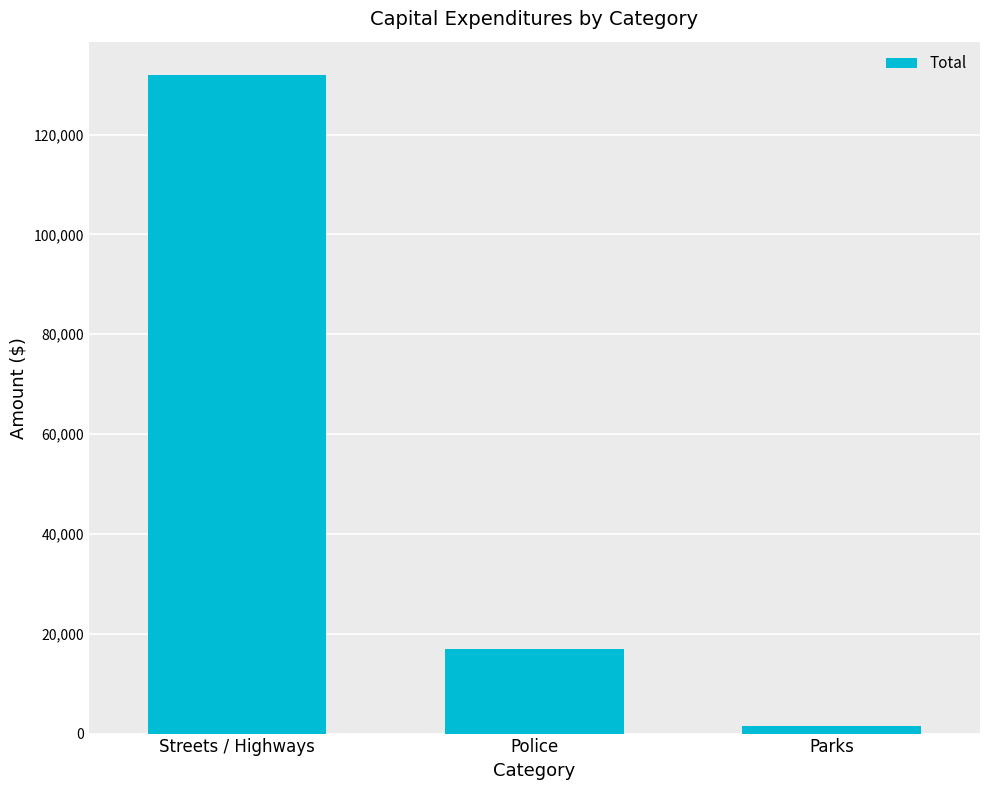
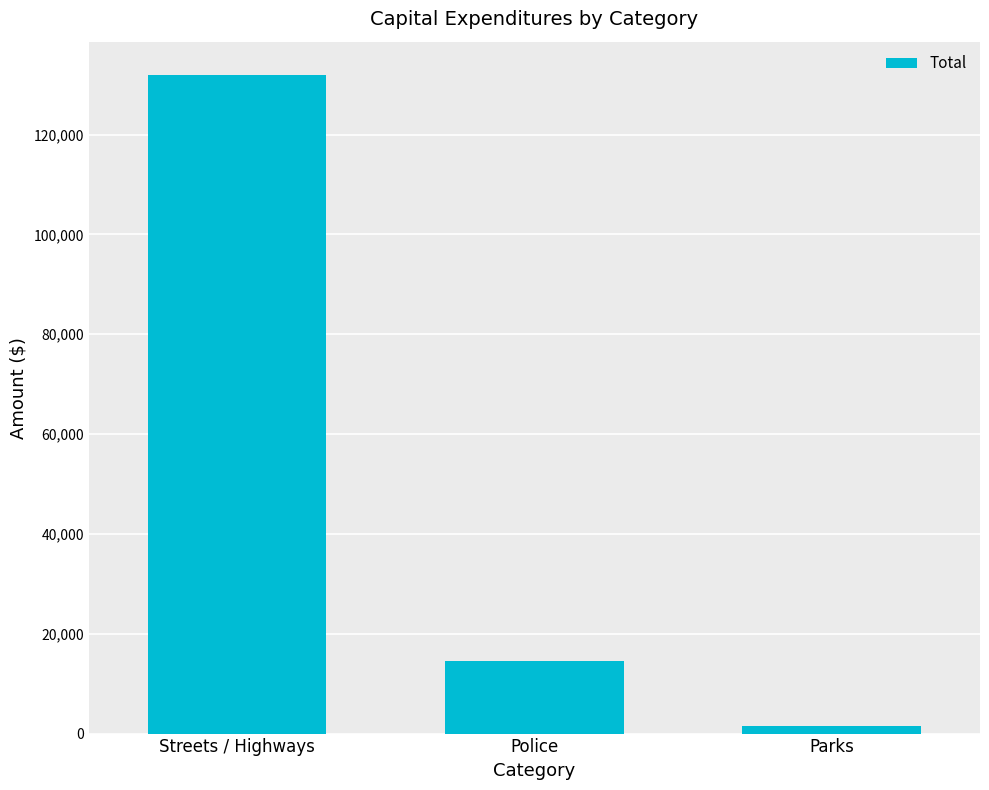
Police: 17,000 -> 15,000
